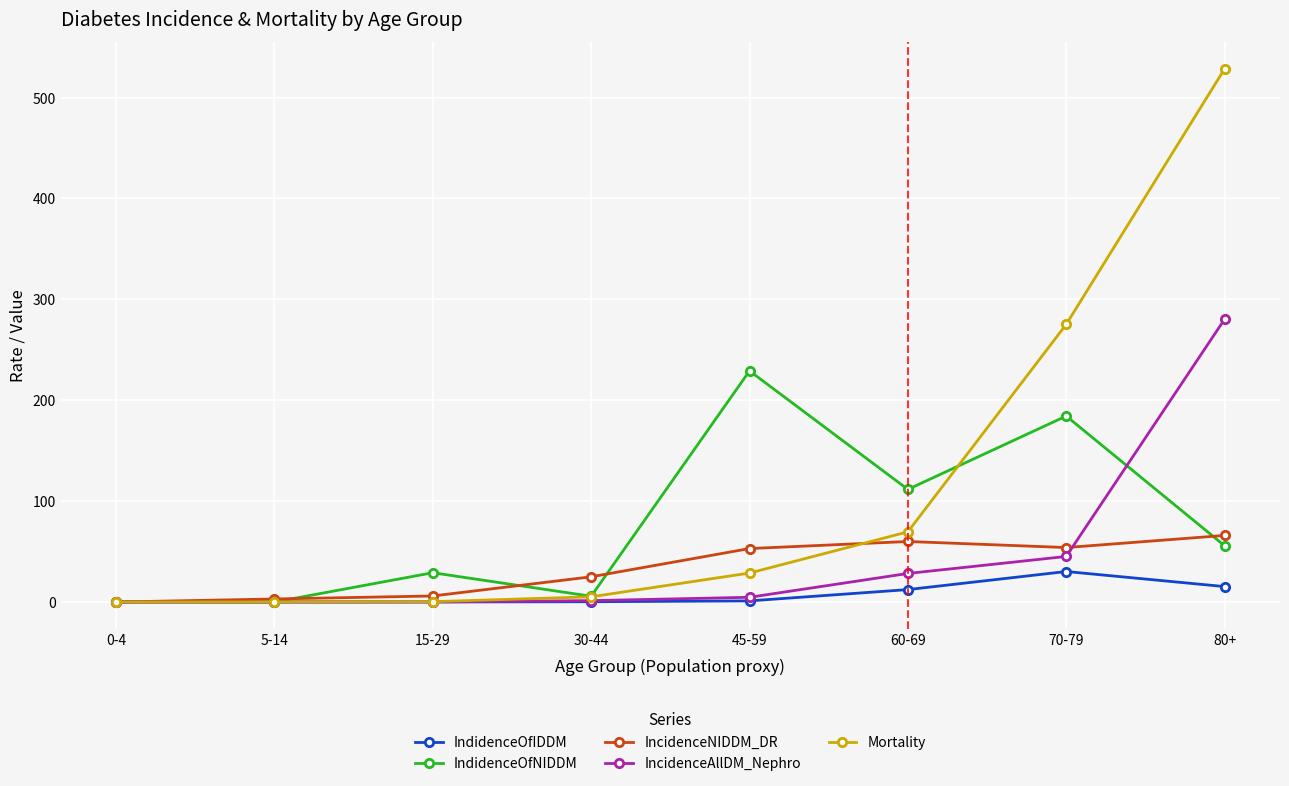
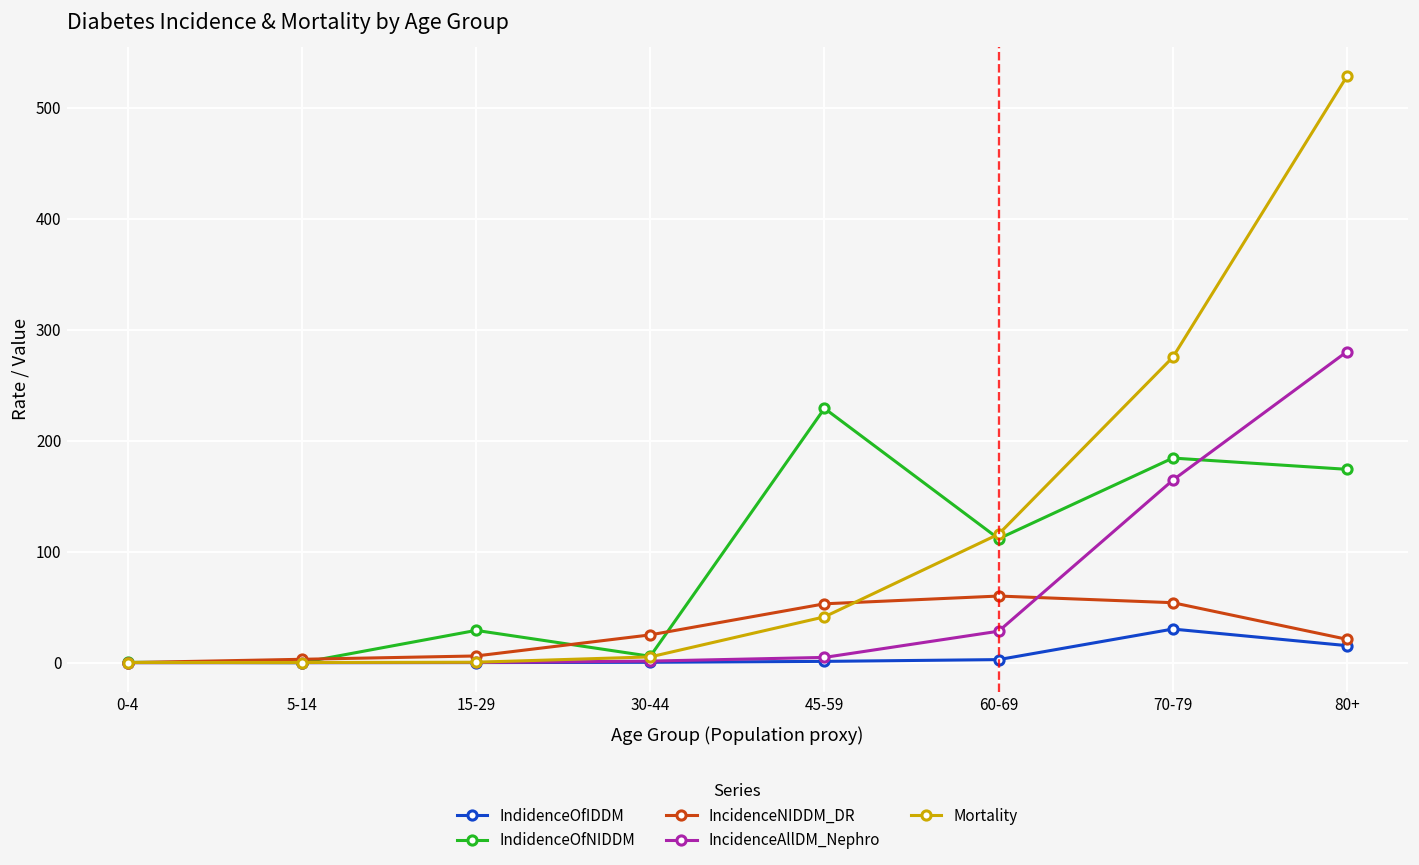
Mortality, 45-59: 29 -> 41
IndidenceOfIDDM, 60-69: 12 -> 3
Mortality, 60-69: 70 -> 116
IncidenceAllDM_Nephro, 70-79: 45 -> 164
IndidenceOfNIDDM, 80+: 56 -> 174
IncidenceNIDDM_DR, 80+: 66 -> 21
